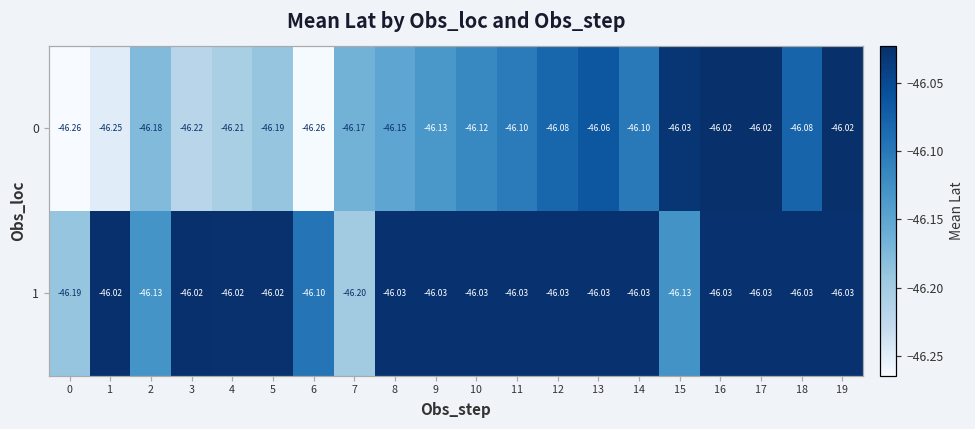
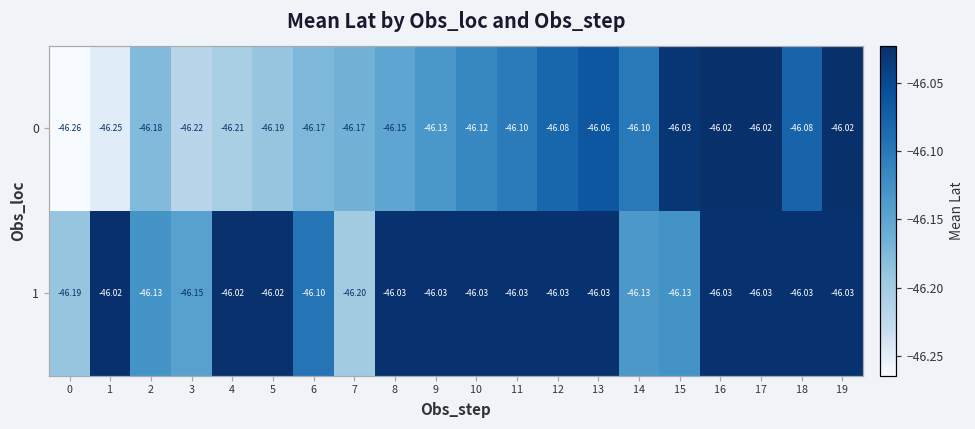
0, 6: -46.26 -> -46.17
1, 3: -46.02 -> -46.15
1, 14: -46.03 -> -46.13
